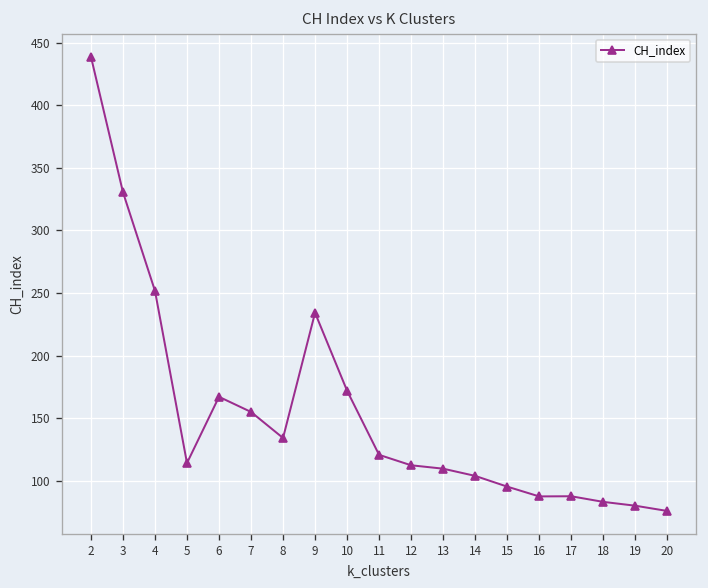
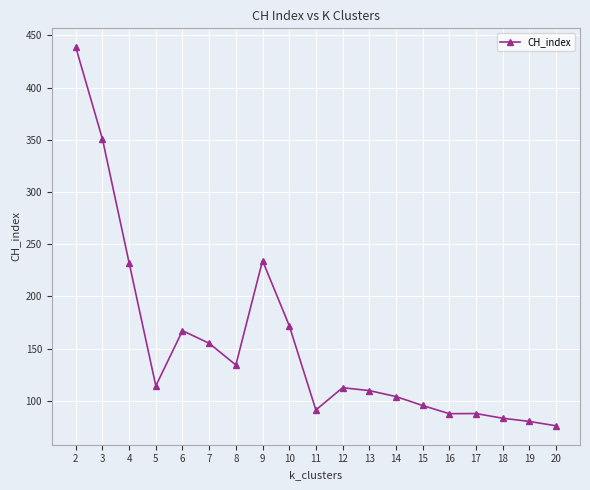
3: 330 -> 351
4: 252 -> 232
11: 121 -> 91
